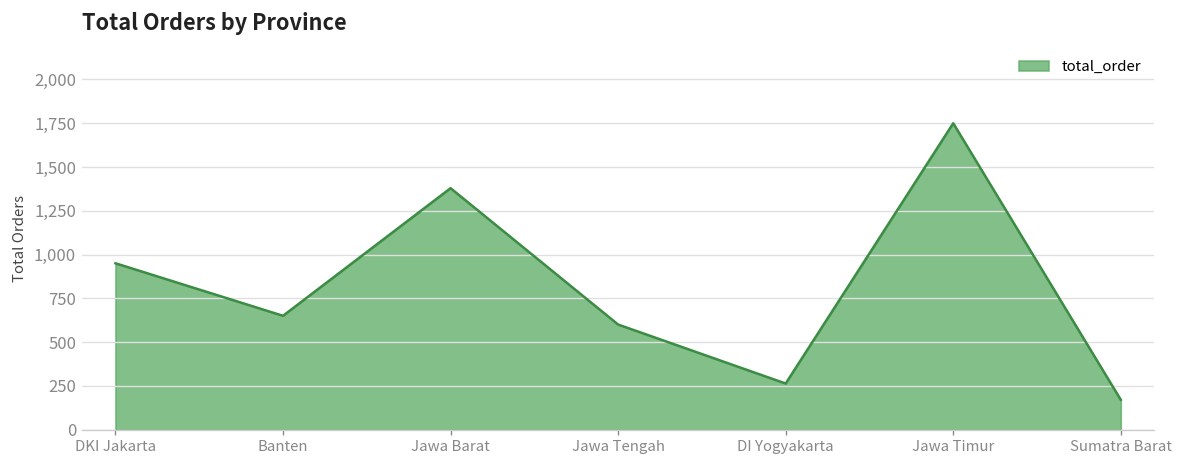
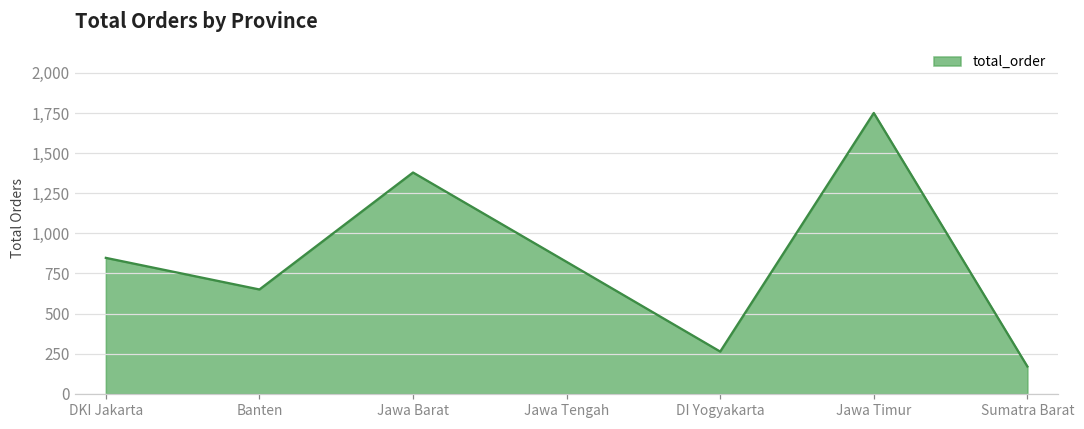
DKI Jakarta: 950 -> 850
Jawa Tengah: 600 -> 820
